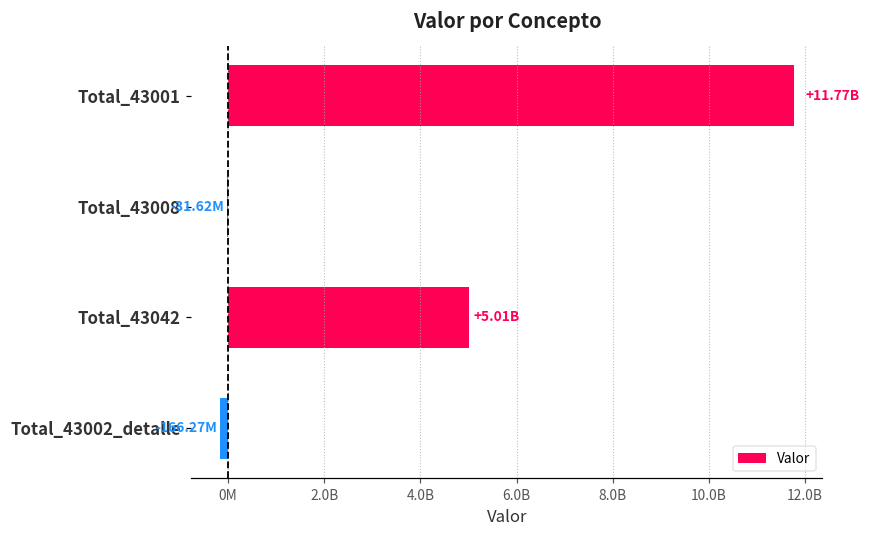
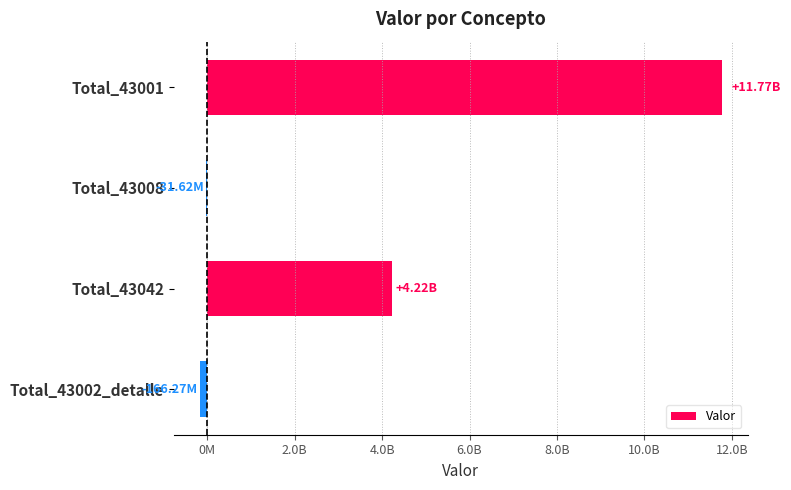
Total_43042: +5.01B -> +4.22B
